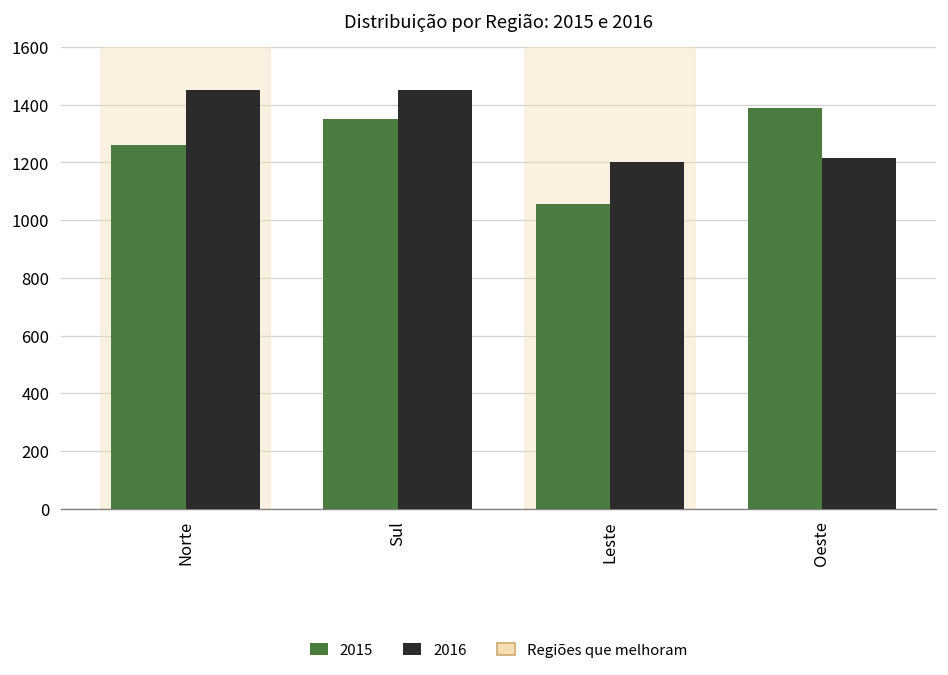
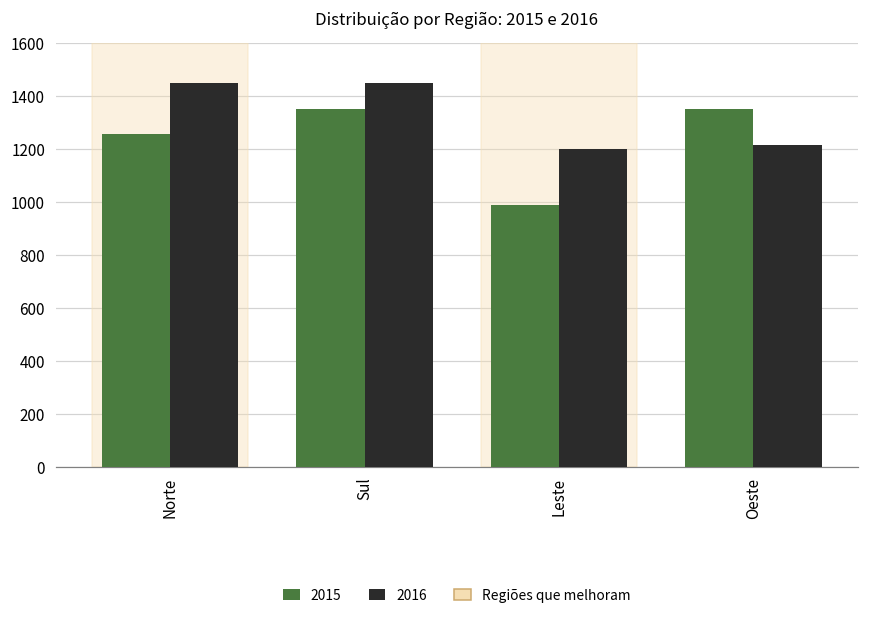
2015, Leste: 1060 -> 990
2015, Oeste: 1390 -> 1350
